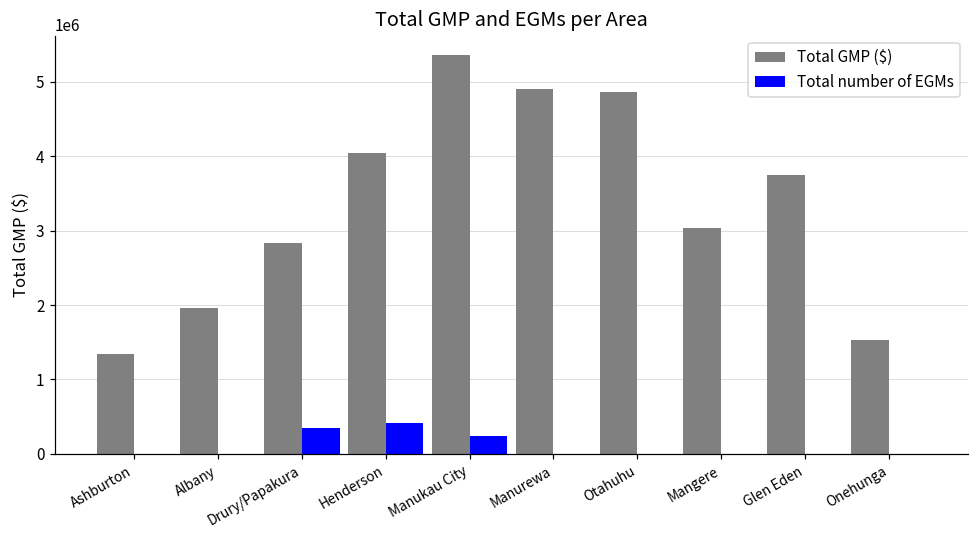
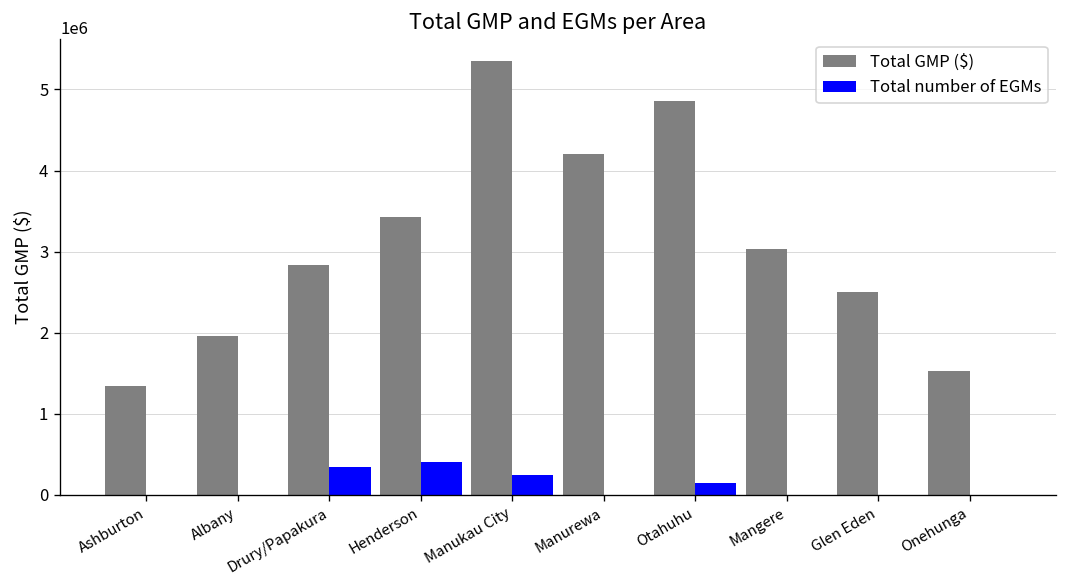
Total GMP ($), Henderson: 4000000 -> 3400000
Total GMP ($), Manurewa: 4900000 -> 4200000
Total number of EGMs, Otahuhu: 0 -> 100000
Total GMP ($), Glen Eden: 3700000 -> 2500000
